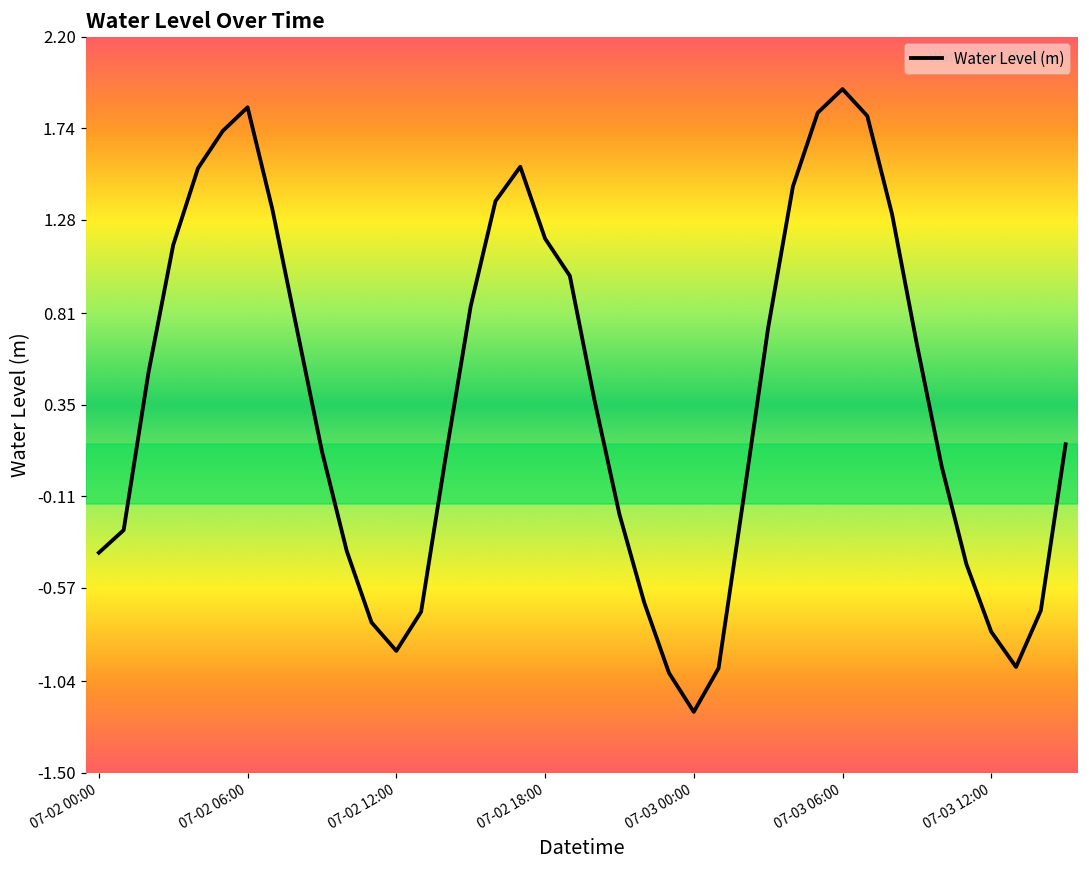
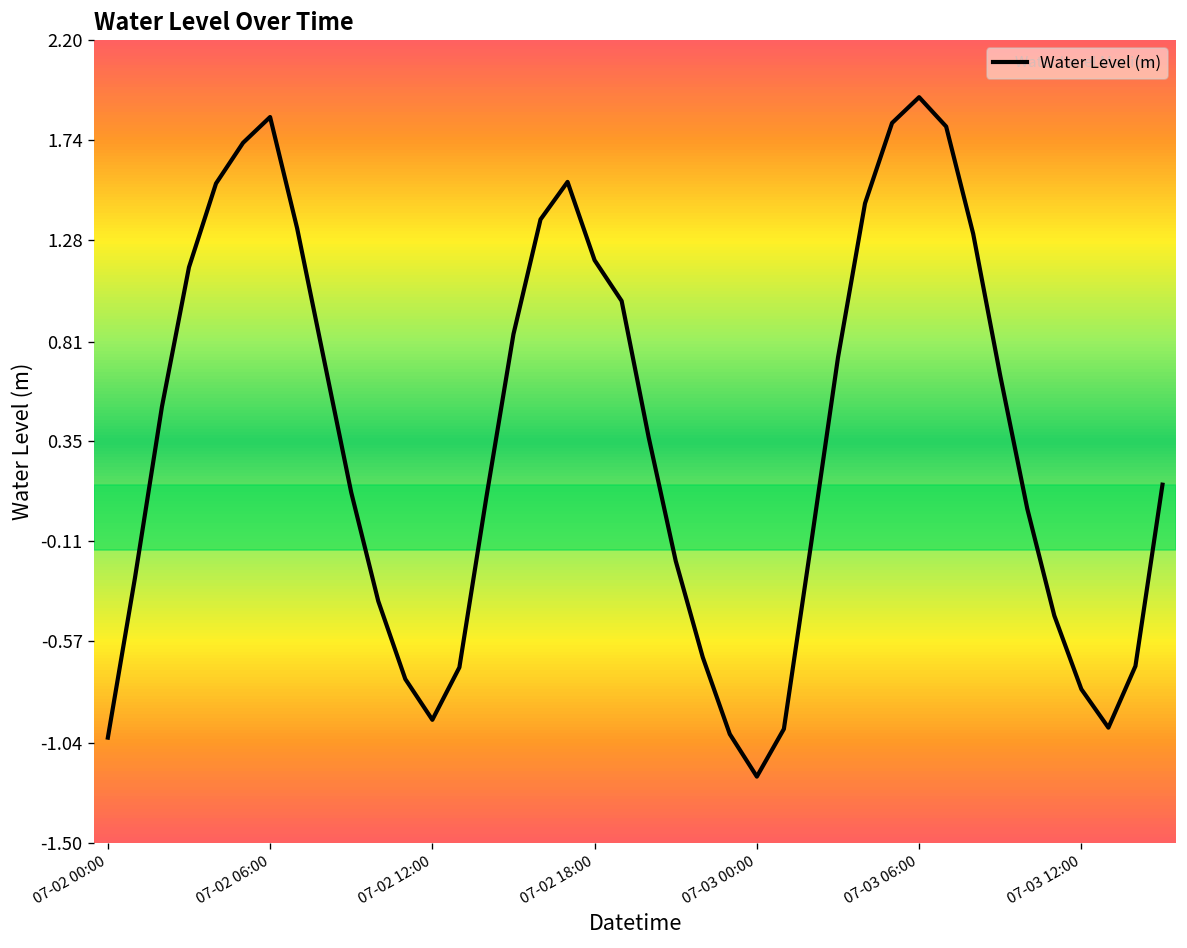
07-02 00:00: -0.39 -> -1.02
07-02 12:00: -0.89 -> -0.93
